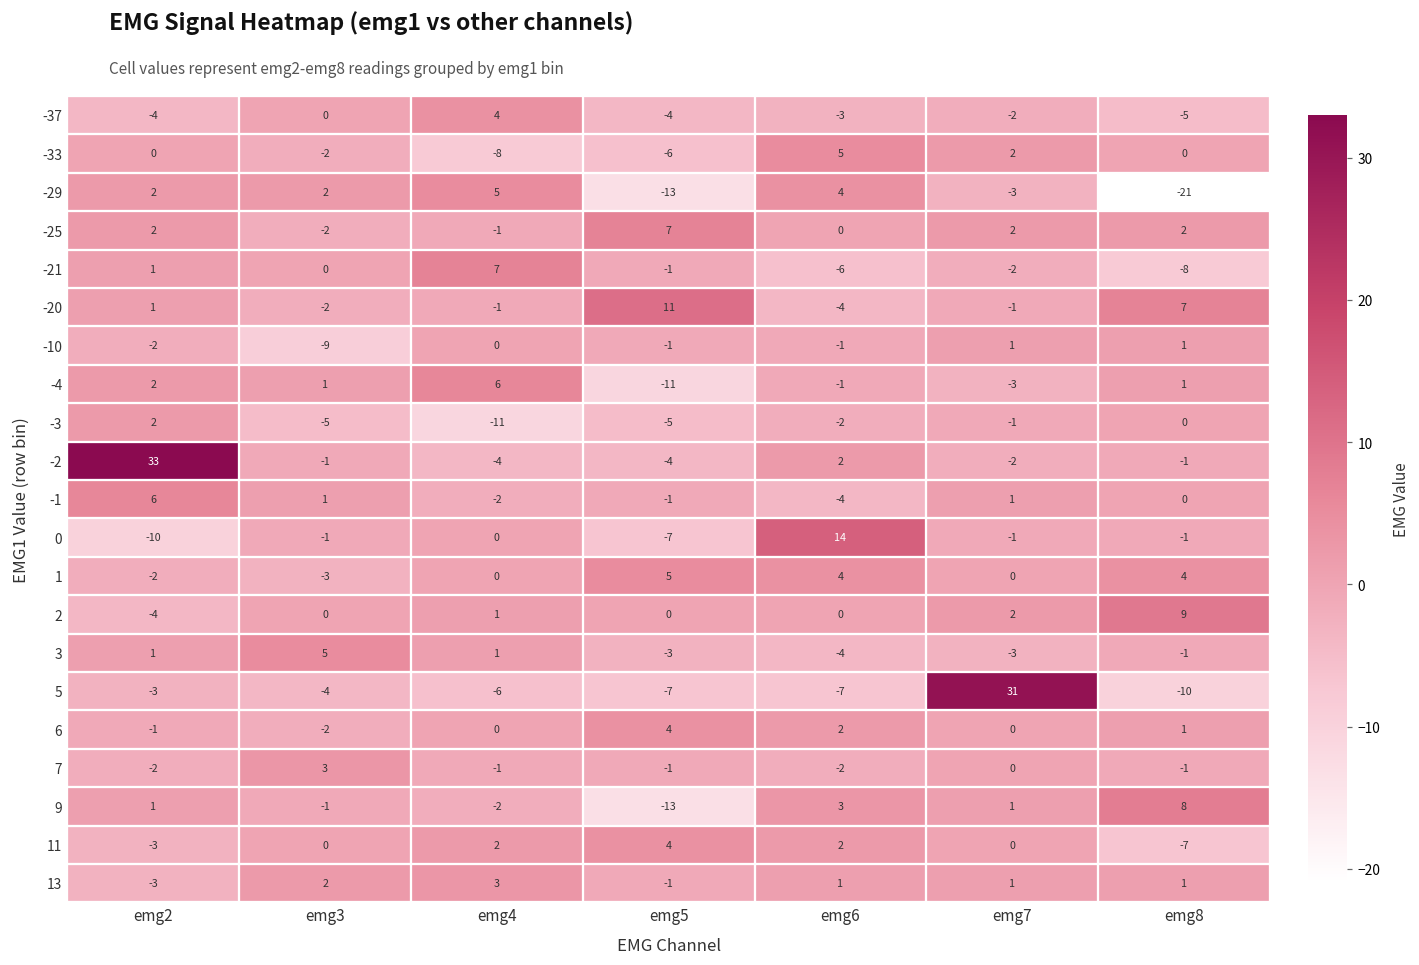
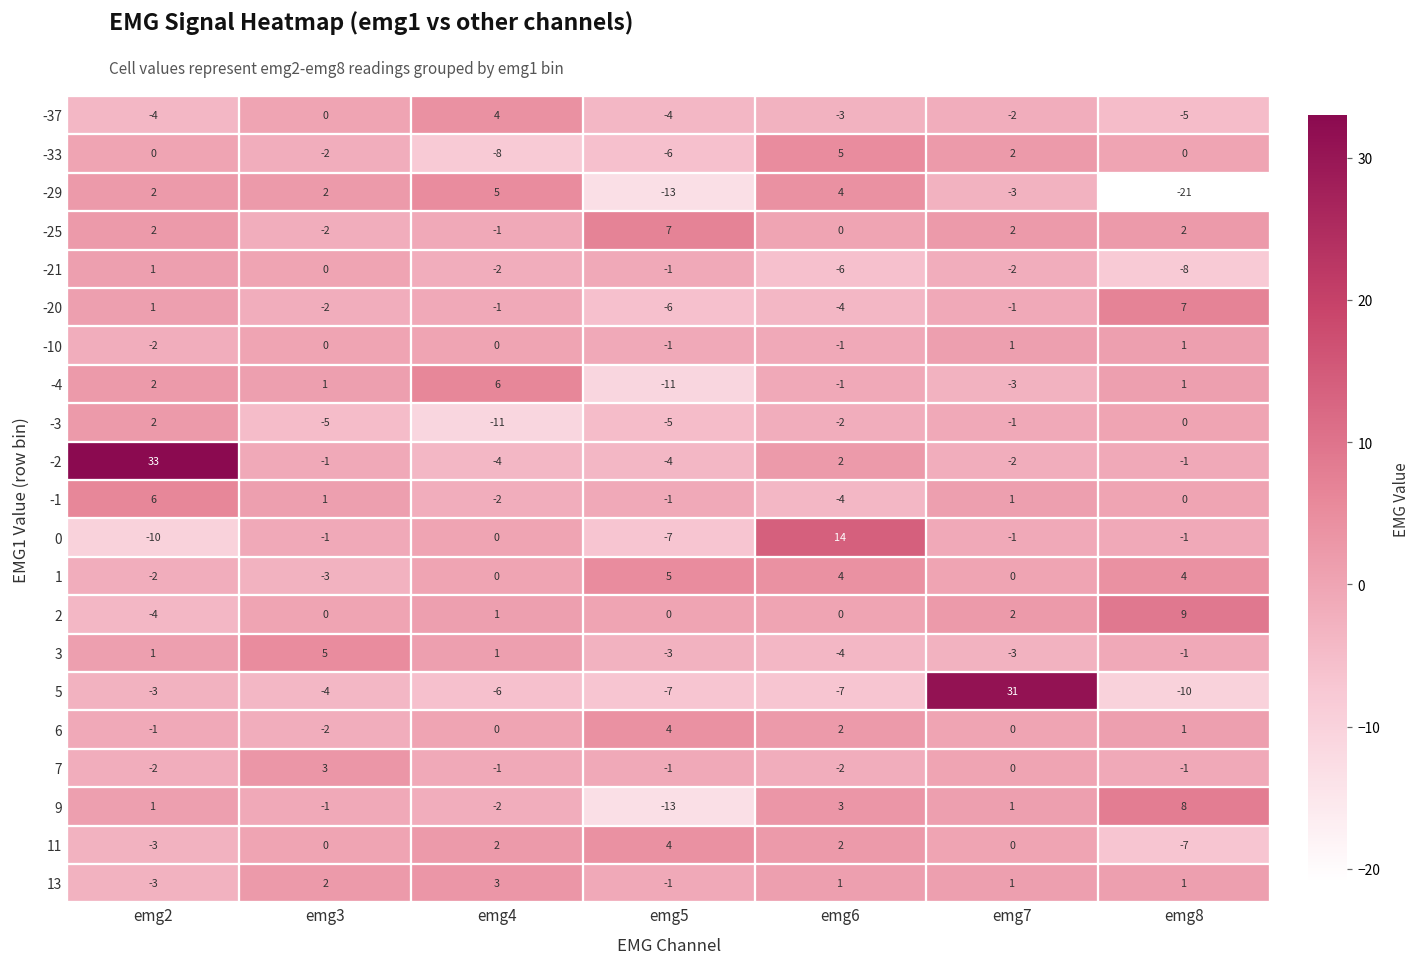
-21, emg4: 7 -> -2
-20, emg5: 11 -> -6
-10, emg3: -9 -> 0
